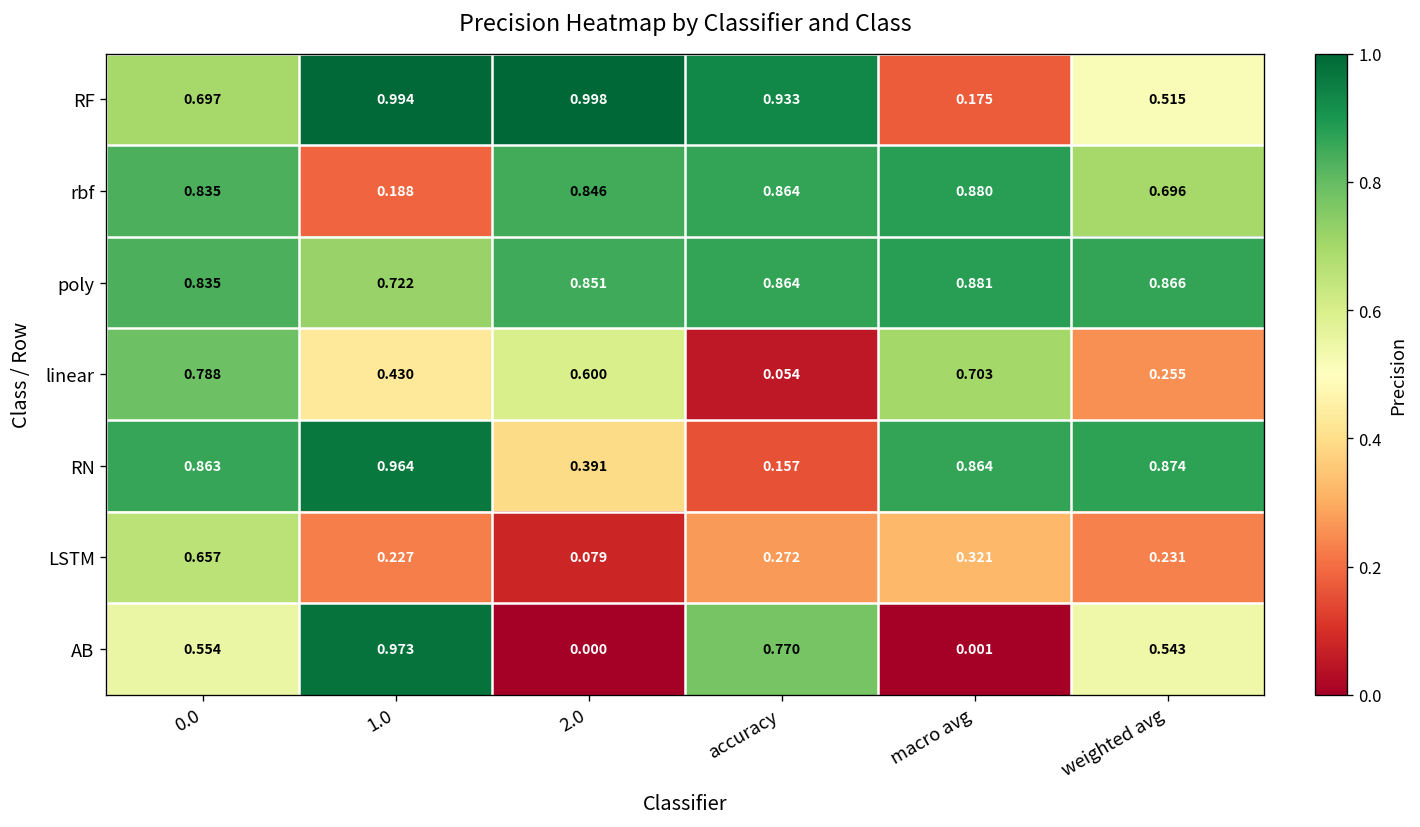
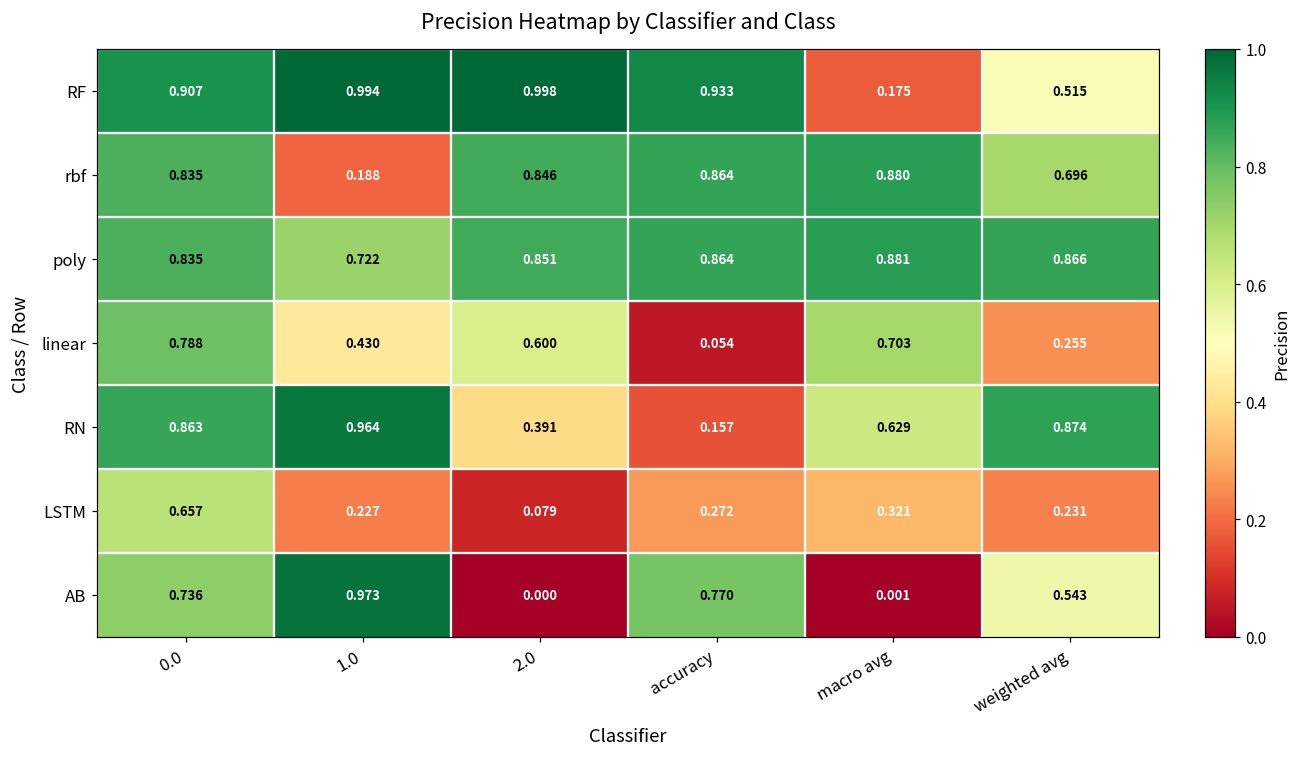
RF, 0.0: 0.697 -> 0.907
RN, macro avg: 0.864 -> 0.629
AB, 0.0: 0.554 -> 0.736
